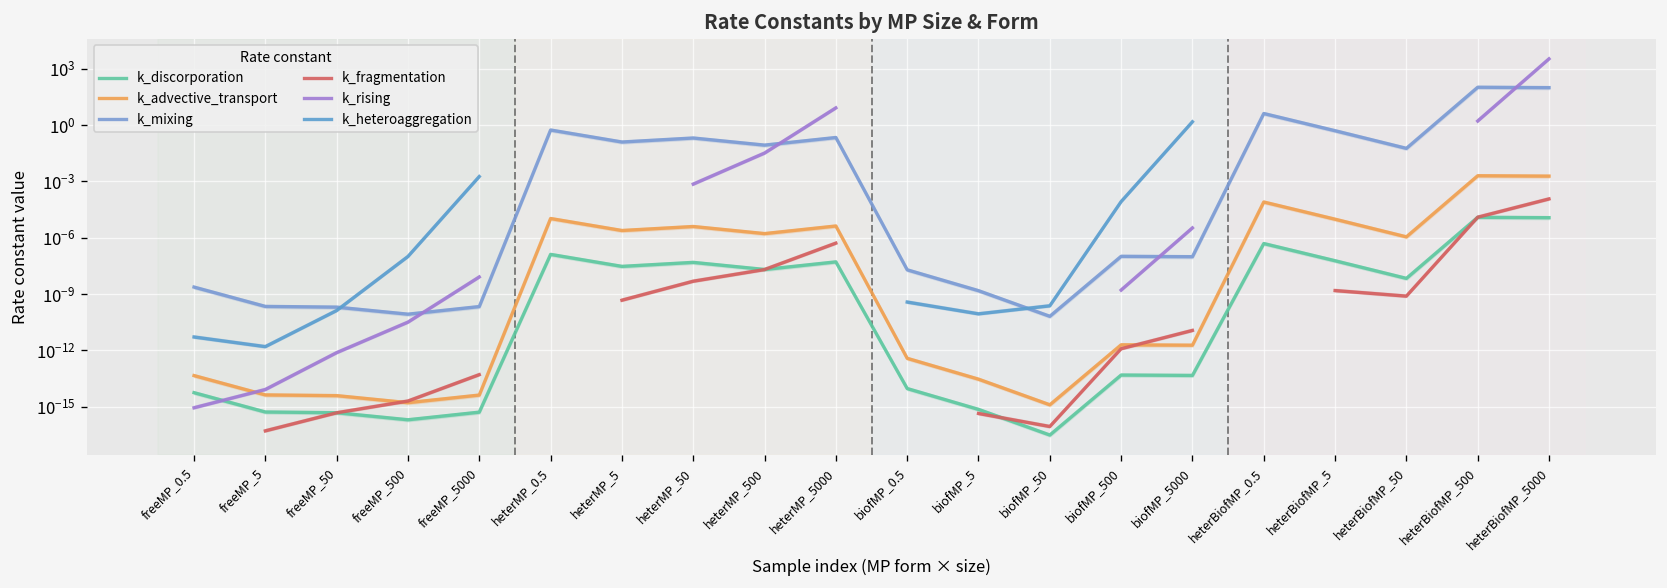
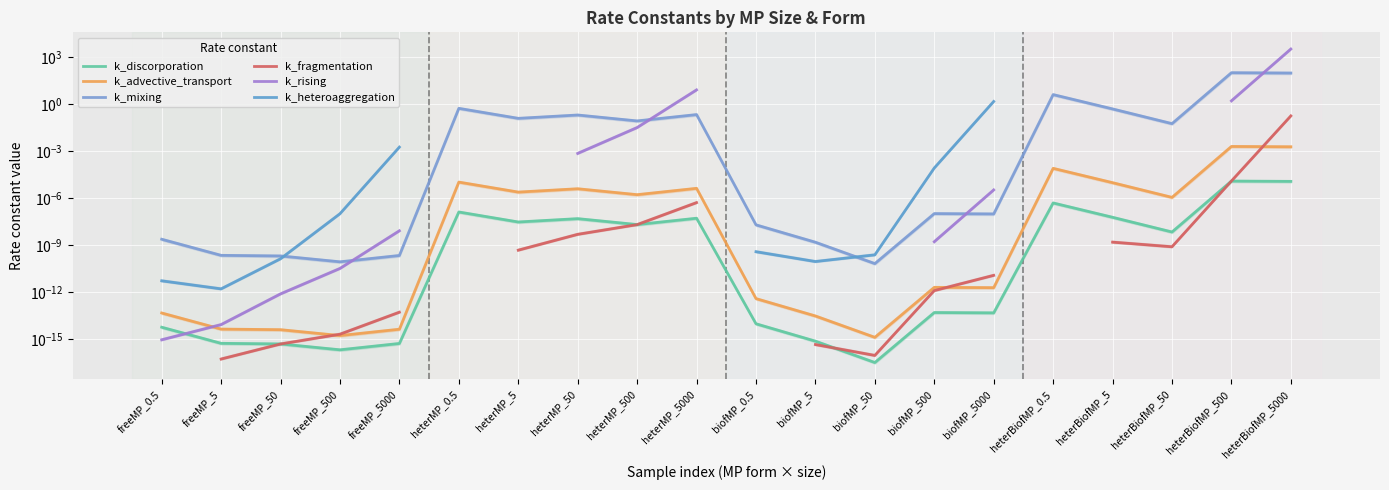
k_fragmentation, heterBiofMP_5000: 0.0001 -> 0.2
